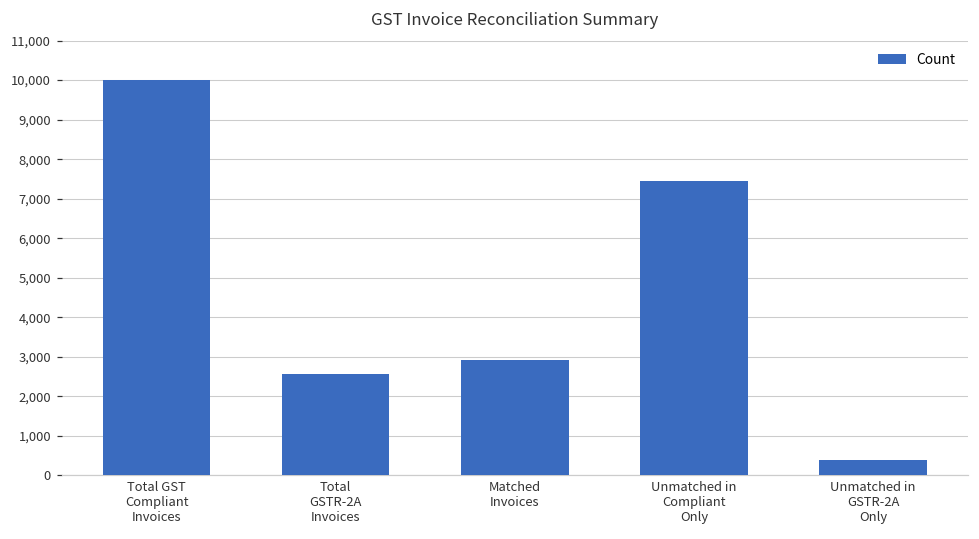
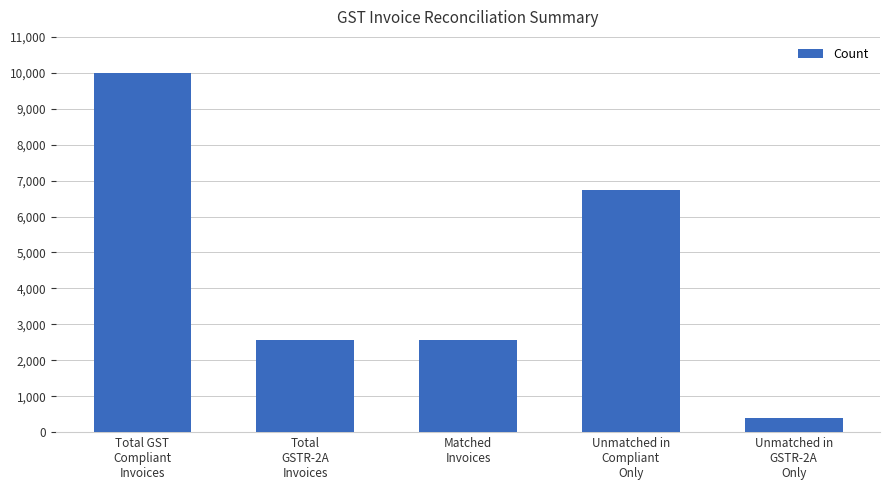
Matched Invoices: 2,900 -> 2,600
Unmatched in Compliant Only: 7,400 -> 6,700
